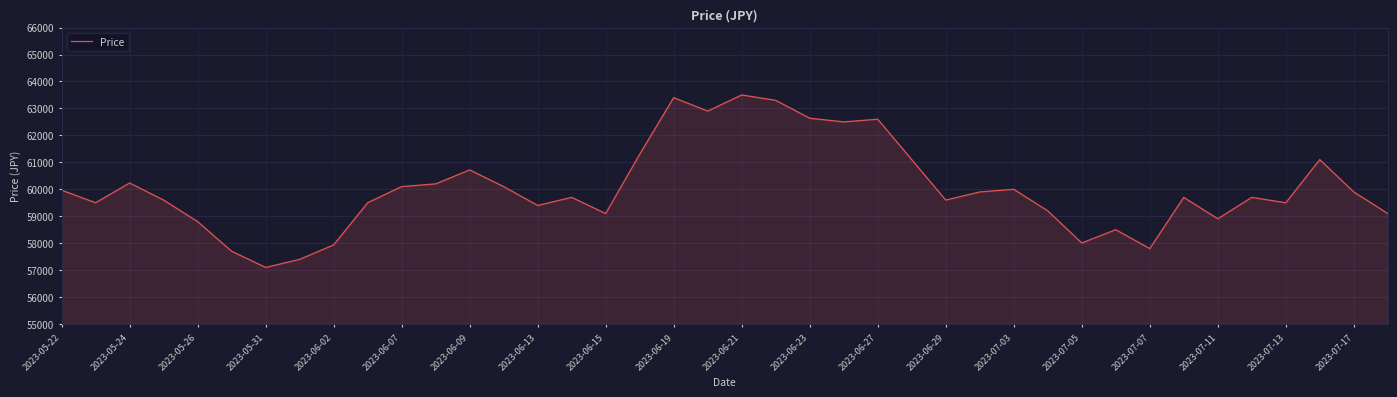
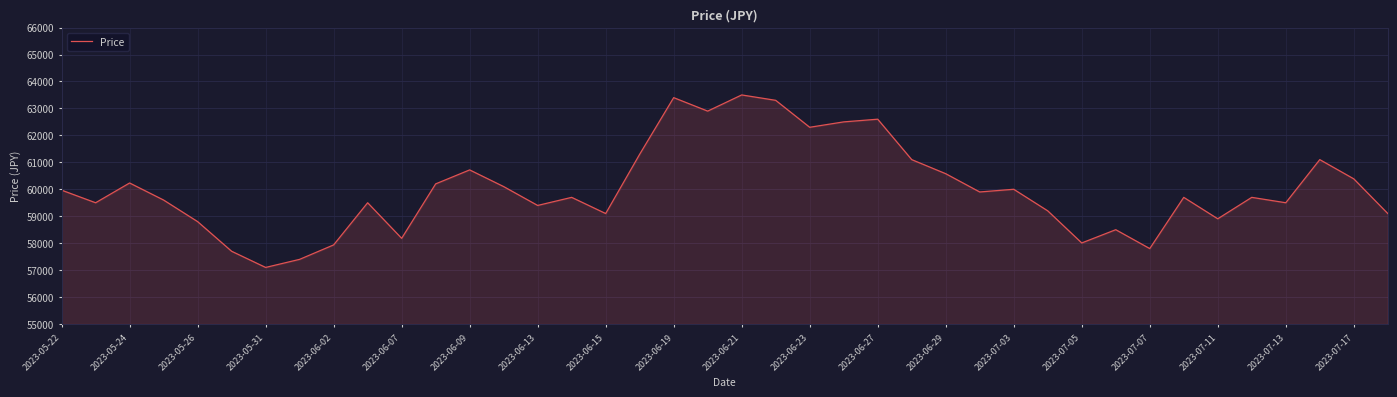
2023-06-07: 60100 -> 58200
2023-06-23: 62600 -> 62300
2023-06-29: 59600 -> 60600
2023-07-17: 59900 -> 60400
